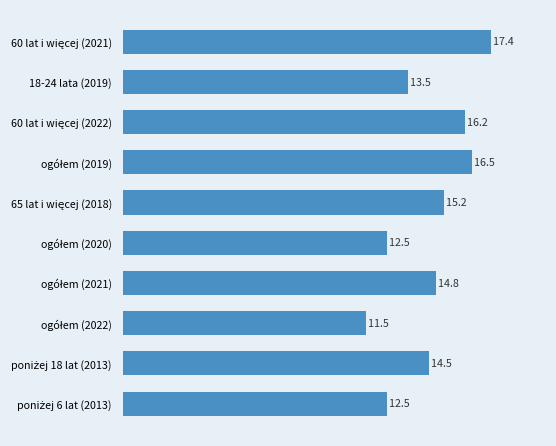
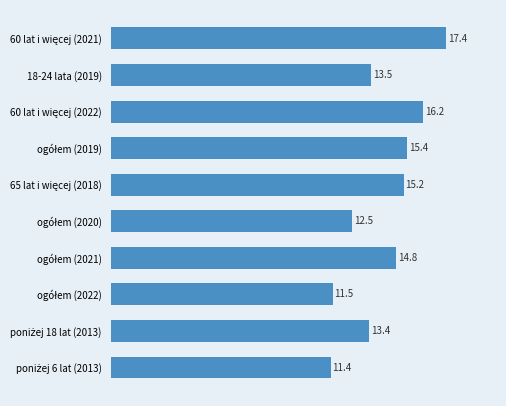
ogółem (2019): 16.5 -> 15.4
poniżej 18 lat (2013): 14.5 -> 13.4
poniżej 6 lat (2013): 12.5 -> 11.4
